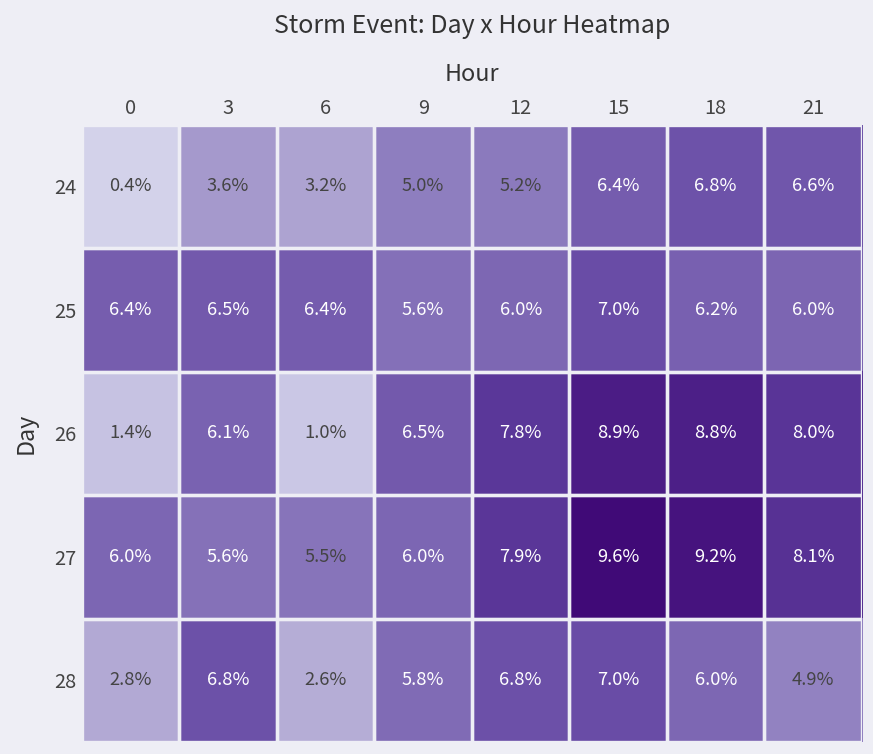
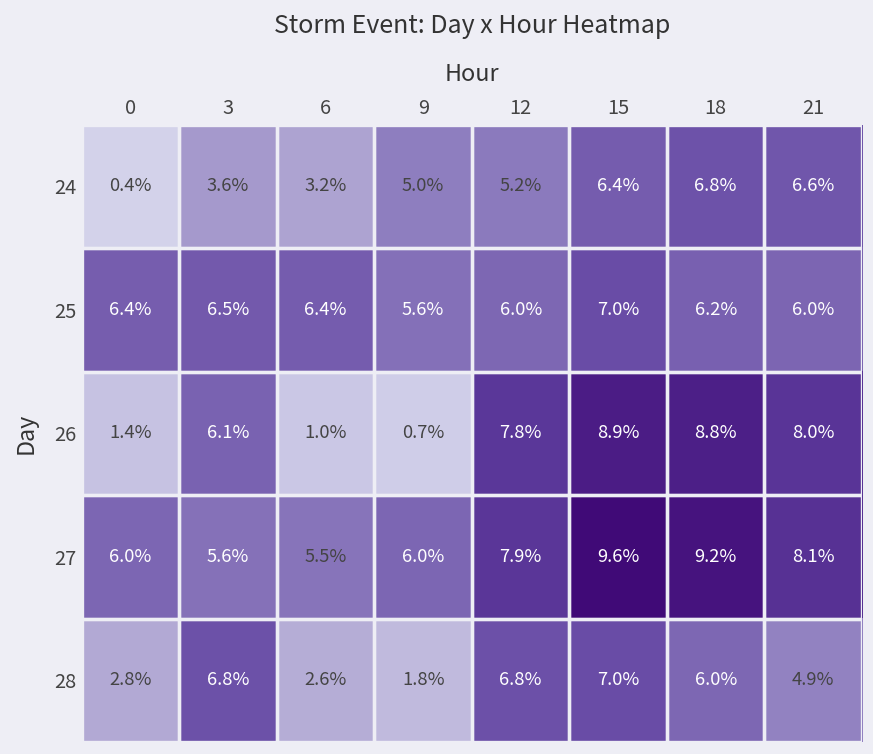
26, 9: 6.5% -> 0.7%
28, 9: 5.8% -> 1.8%
